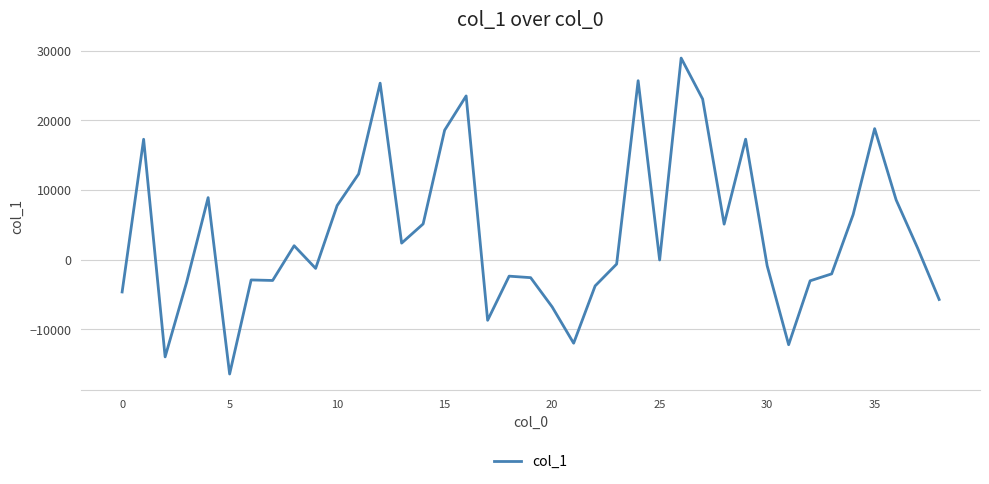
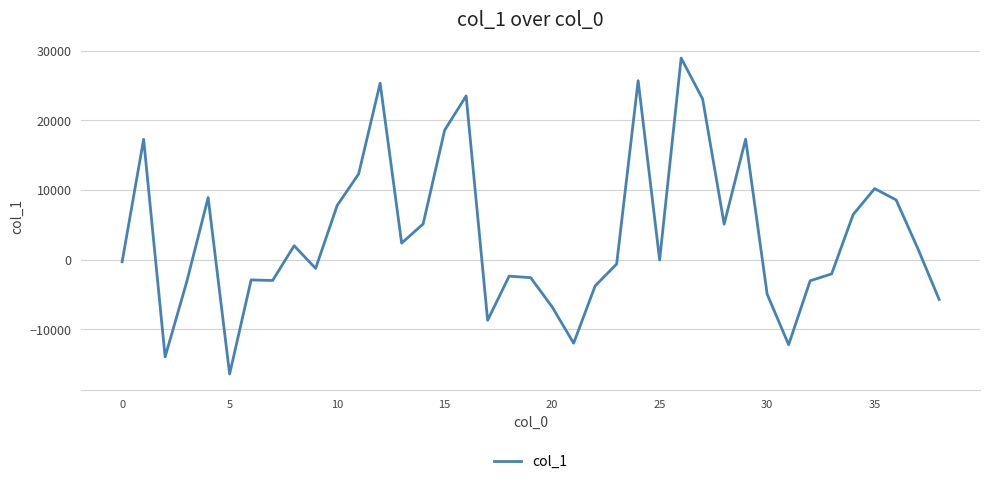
0: -5000 -> 0
30: -1000 -> -5000
35: 19000 -> 10000
